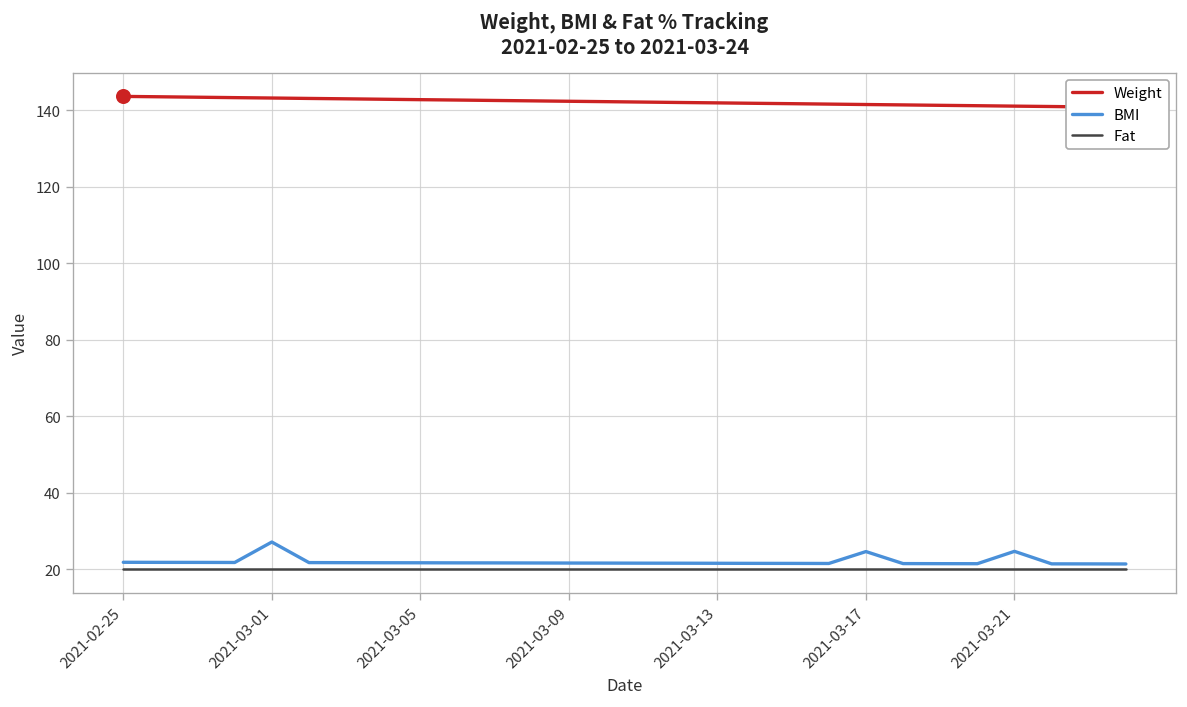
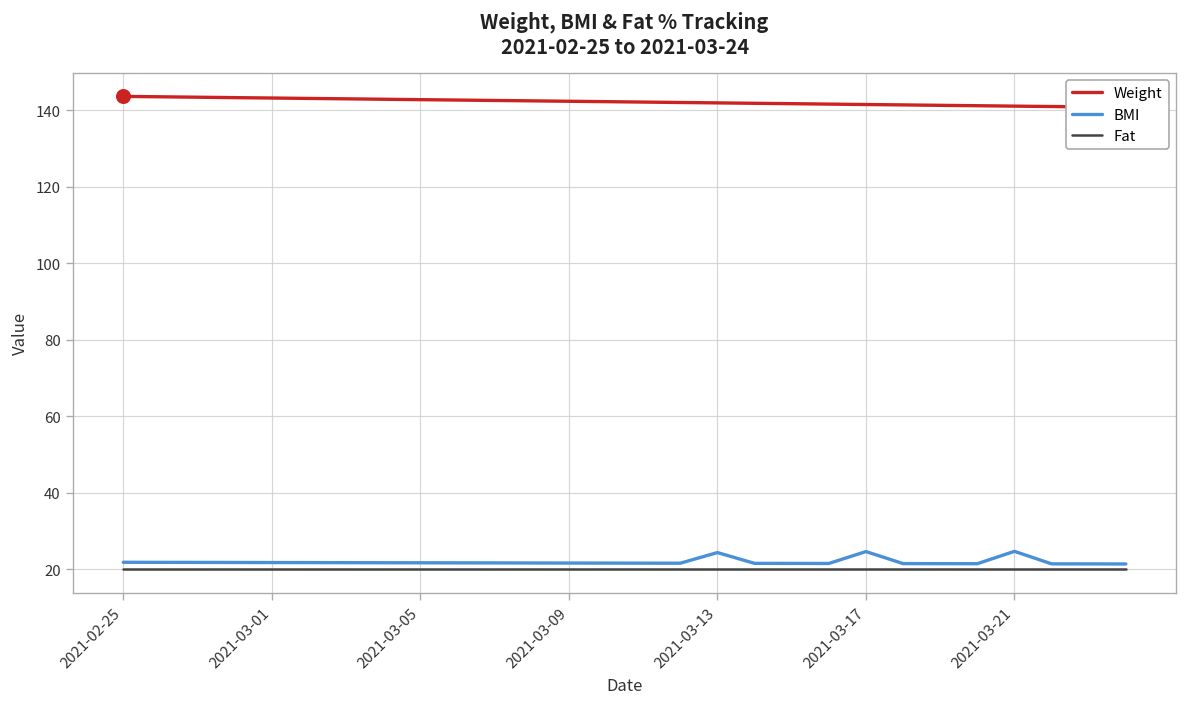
BMI, 2021-03-01: 27 -> 22
BMI, 2021-03-13: 22 -> 24
